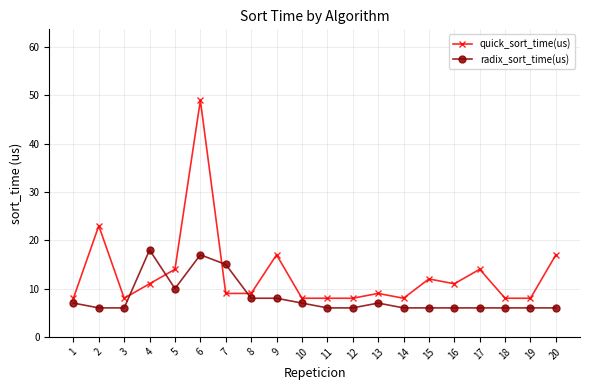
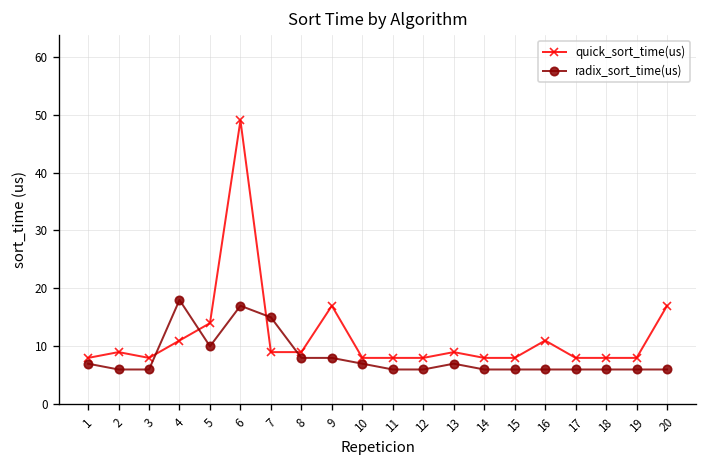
quick_sort_time(us), 2: 23 -> 9
quick_sort_time(us), 15: 12 -> 8
quick_sort_time(us), 17: 14 -> 8
